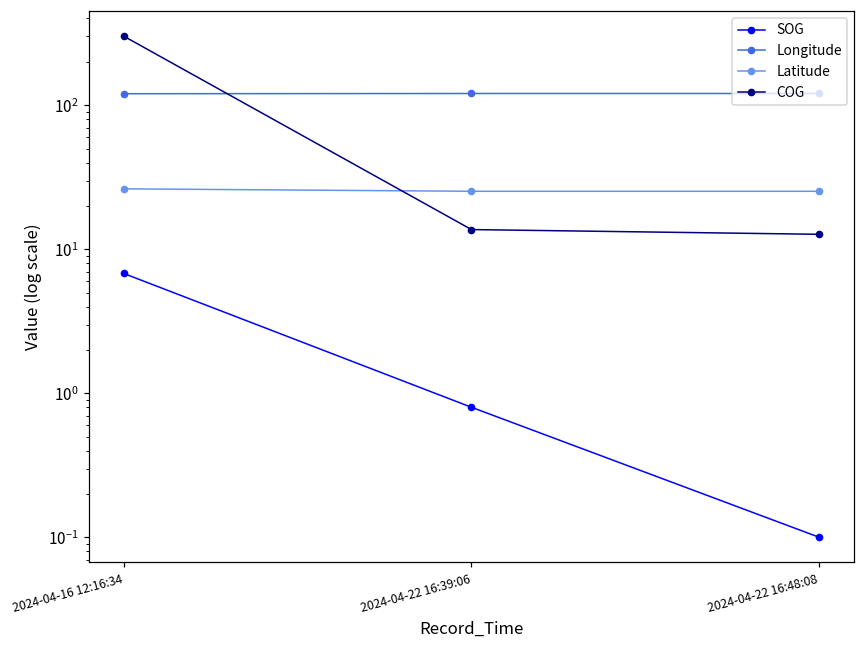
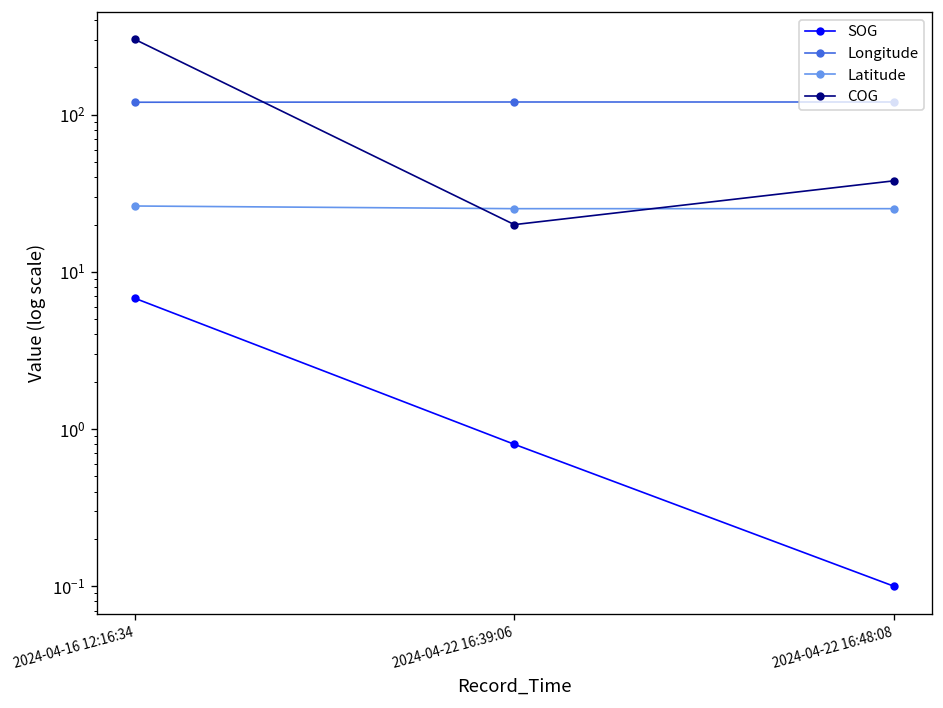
COG, 2024-04-22 16:39:06: 14 -> 20
COG, 2024-04-22 16:48:08: 13 -> 38
